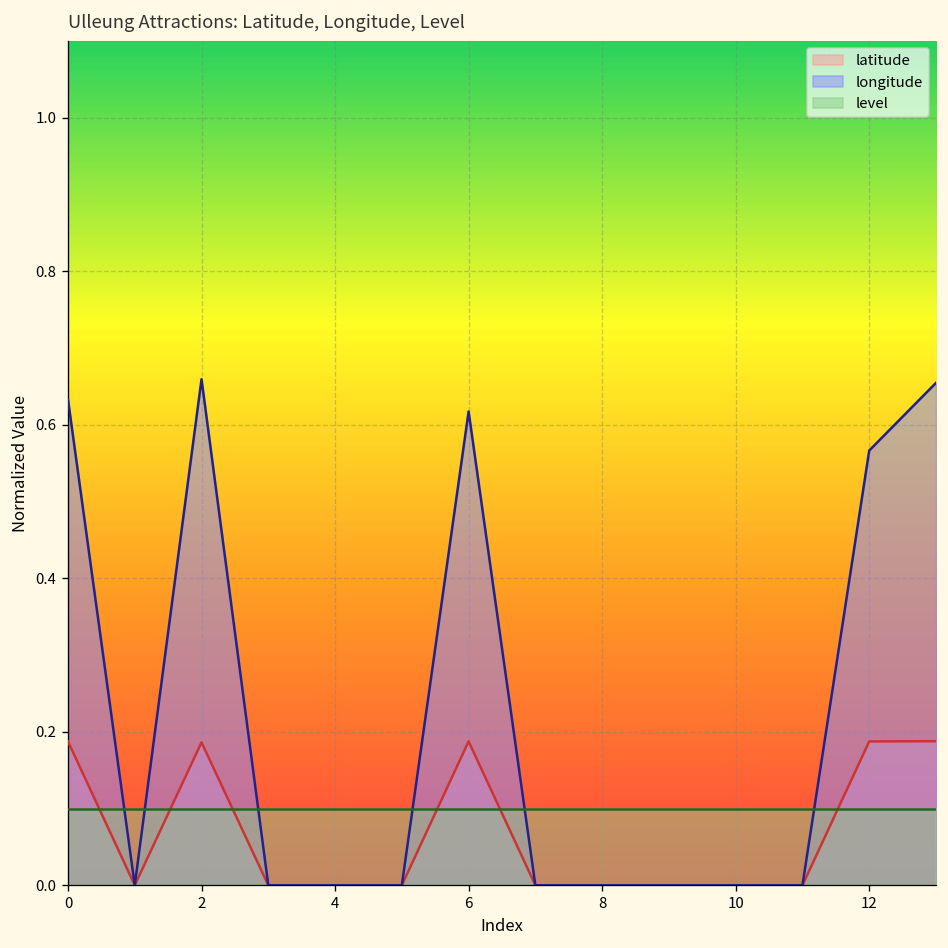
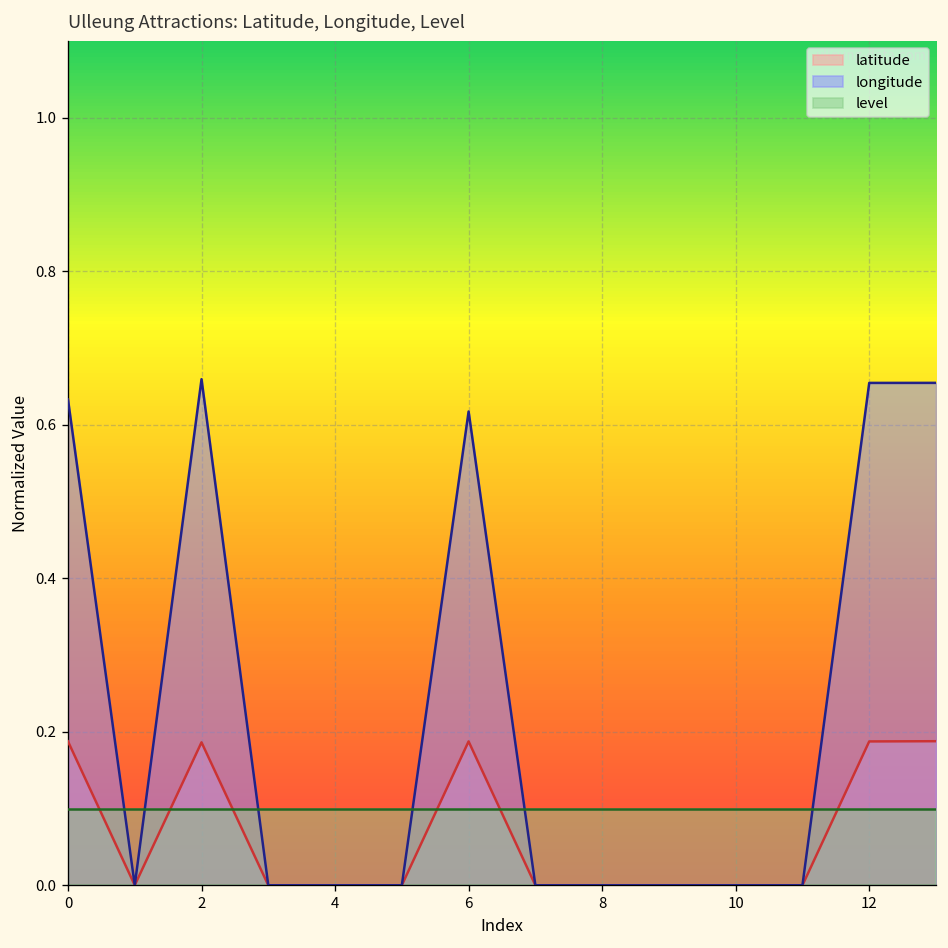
longitude, 12: 0.57 -> 0.65
